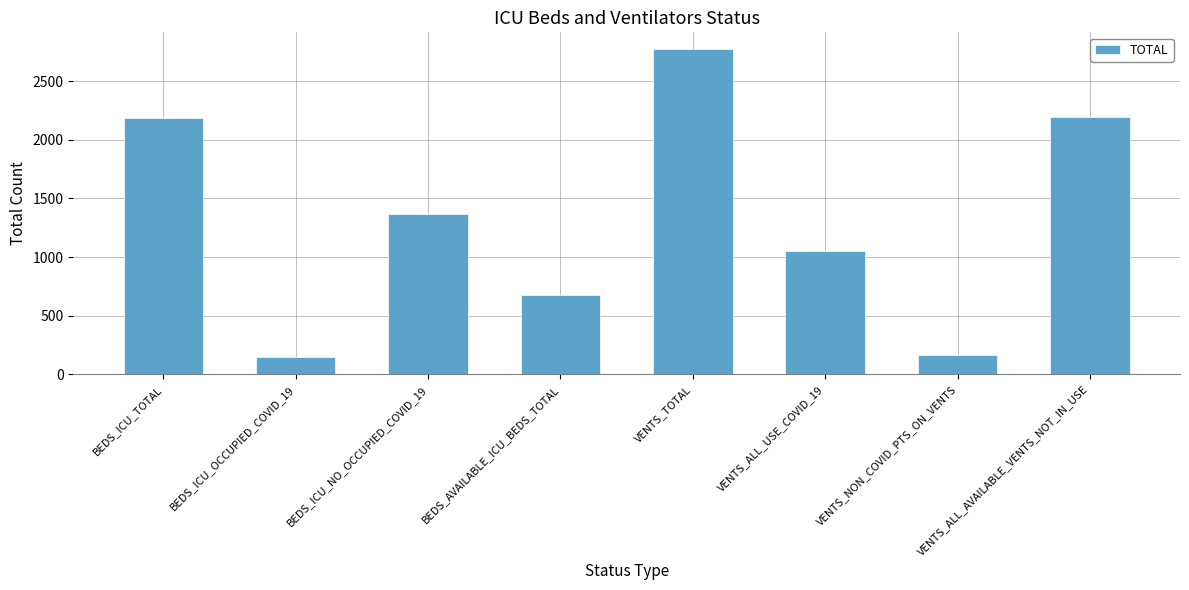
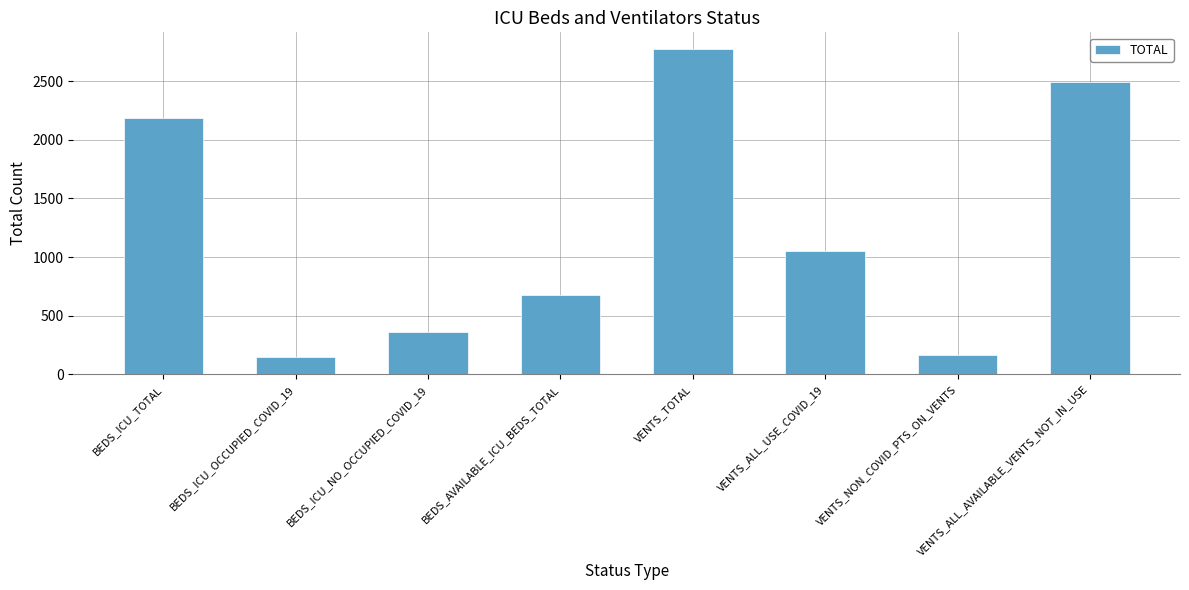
BEDS_ICU_NO_OCCUPIED_COVID_19: 1360 -> 360
VENTS_ALL_AVAILABLE_VENTS_NOT_IN_USE: 2190 -> 2500
